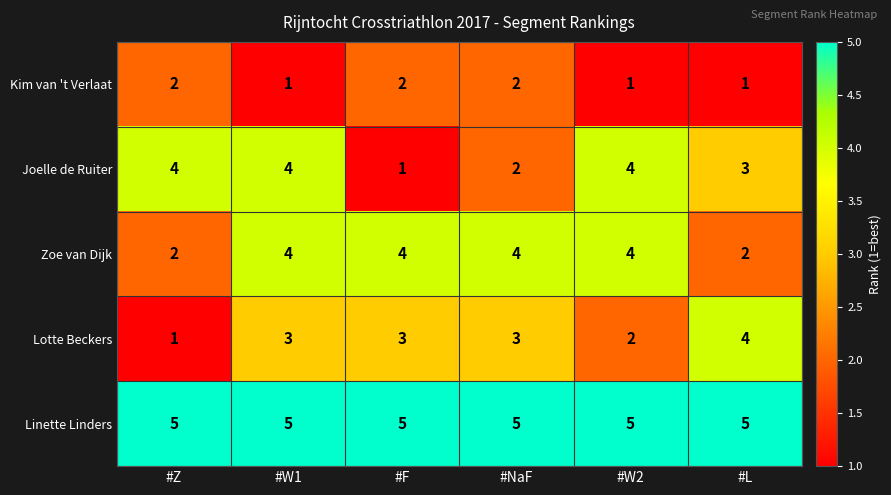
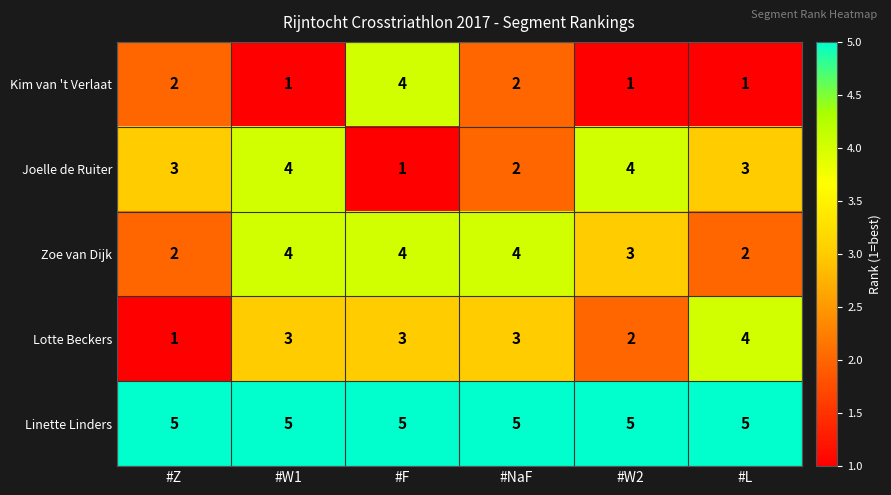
Kim van 't Verlaat, #F: 2 -> 4
Joelle de Ruiter, #Z: 4 -> 3
Zoe van Dijk, #W2: 4 -> 3
